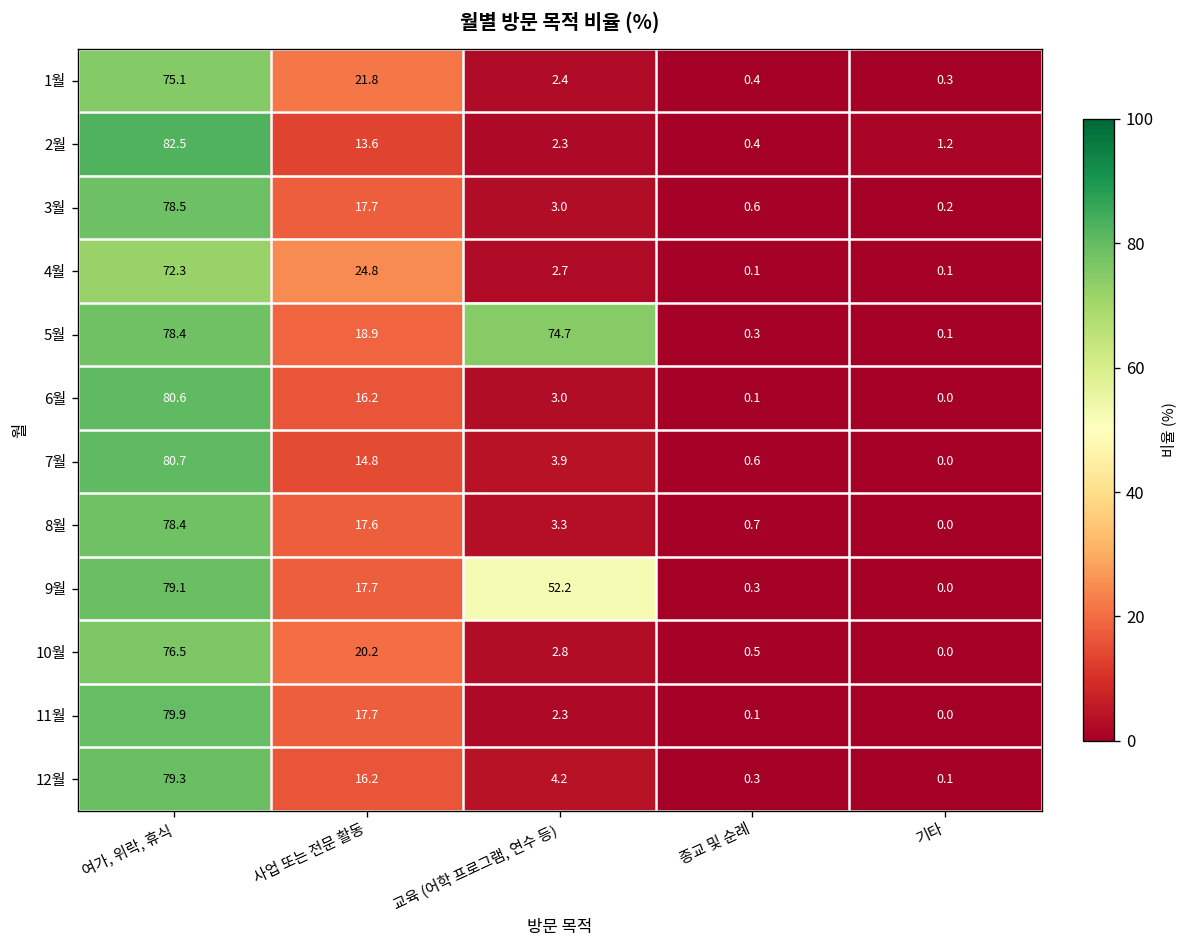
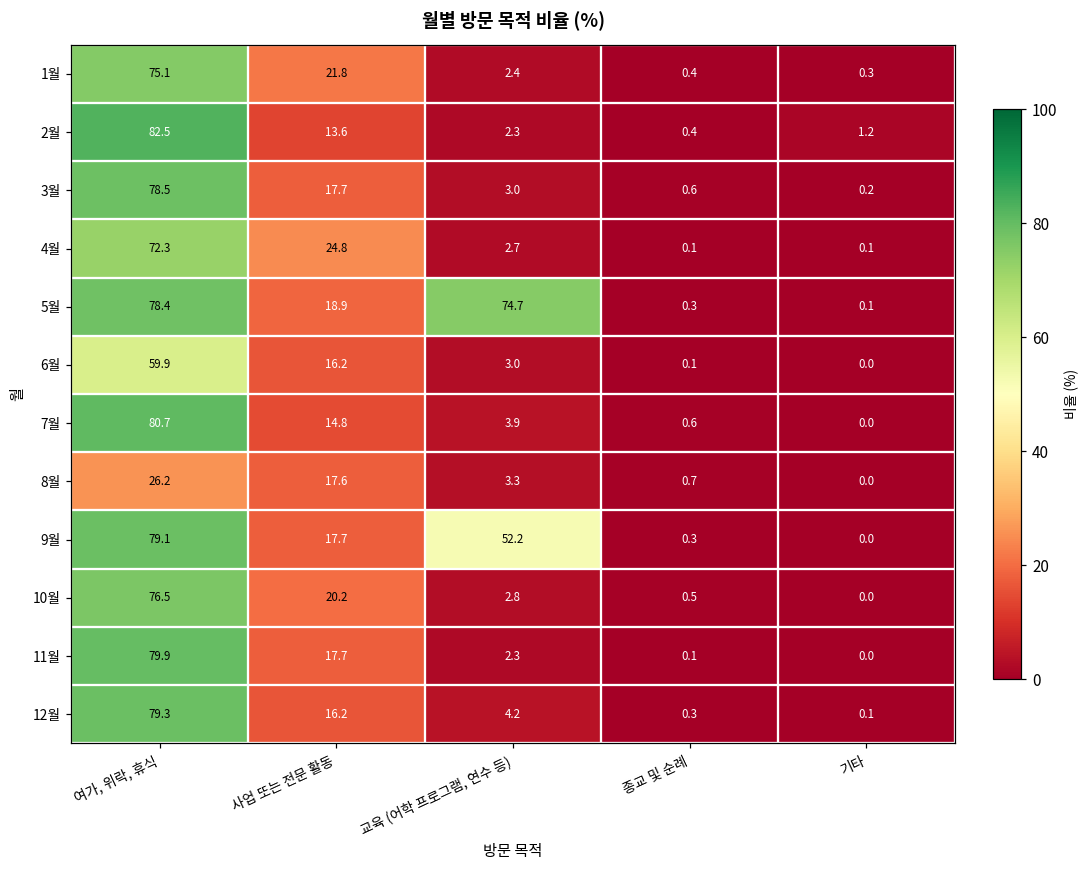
6월, 여가, 위락, 휴식: 80.6 -> 59.9
8월, 여가, 위락, 휴식: 78.4 -> 26.2
